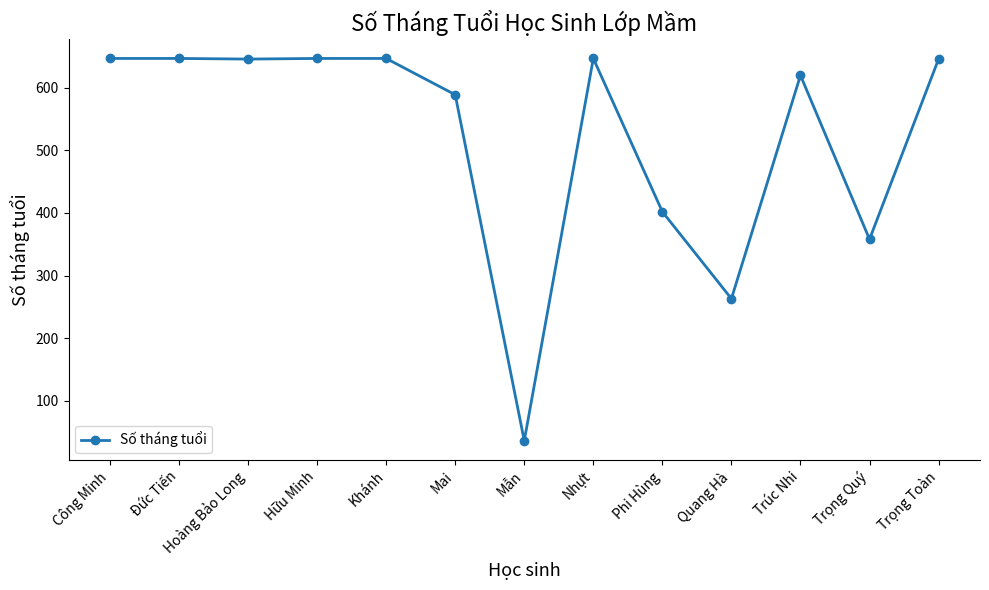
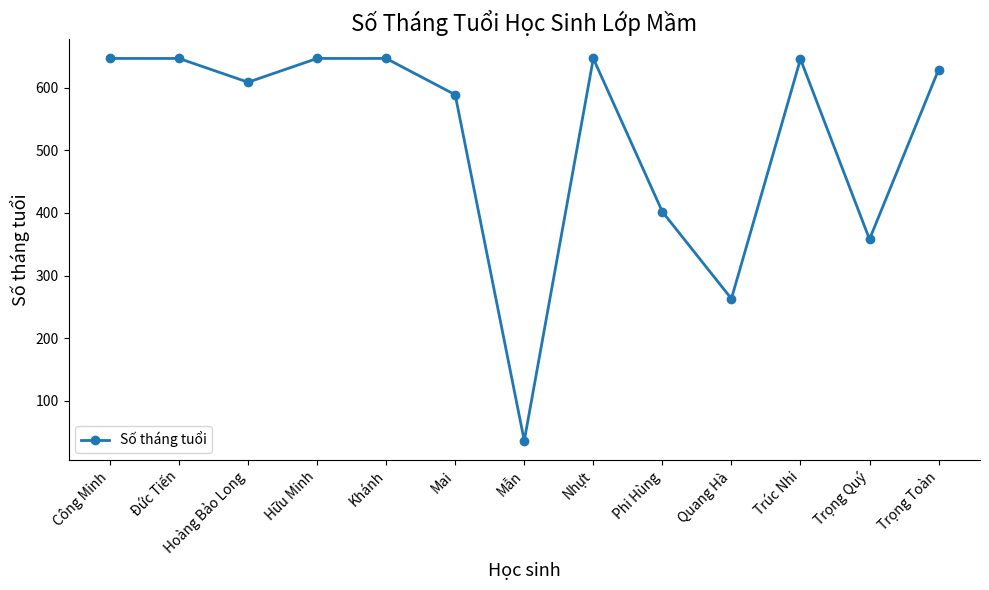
Hoàng Bảo Long: 650 -> 610
Trúc Nhi: 620 -> 650
Trọng Toàn: 650 -> 630
